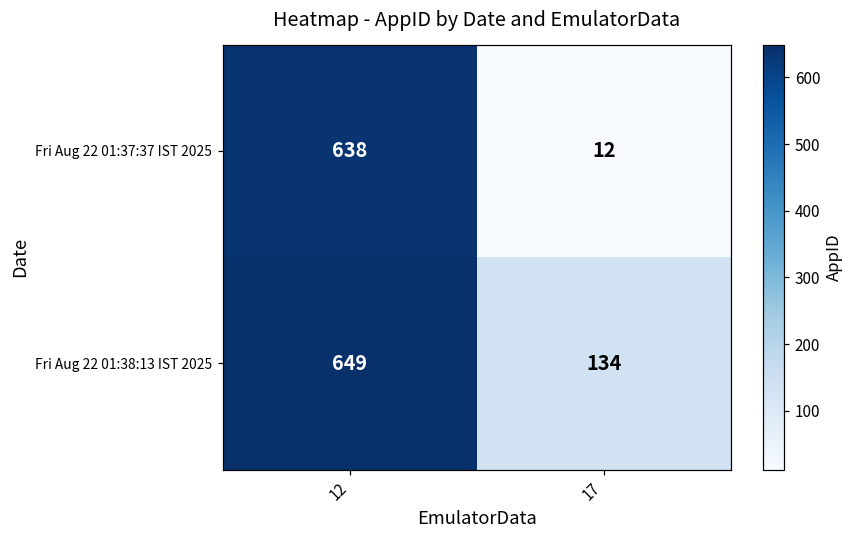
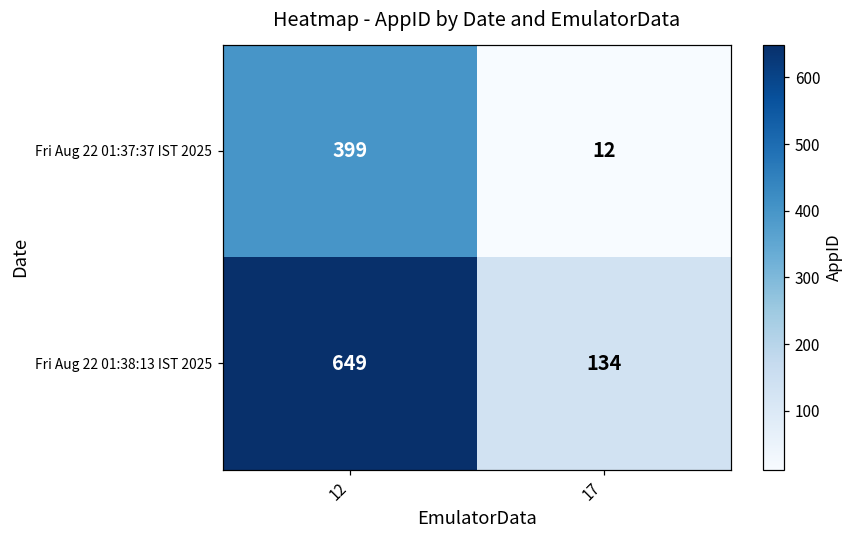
Fri Aug 22 01:37:37 IST 2025, 12: 638 -> 399
